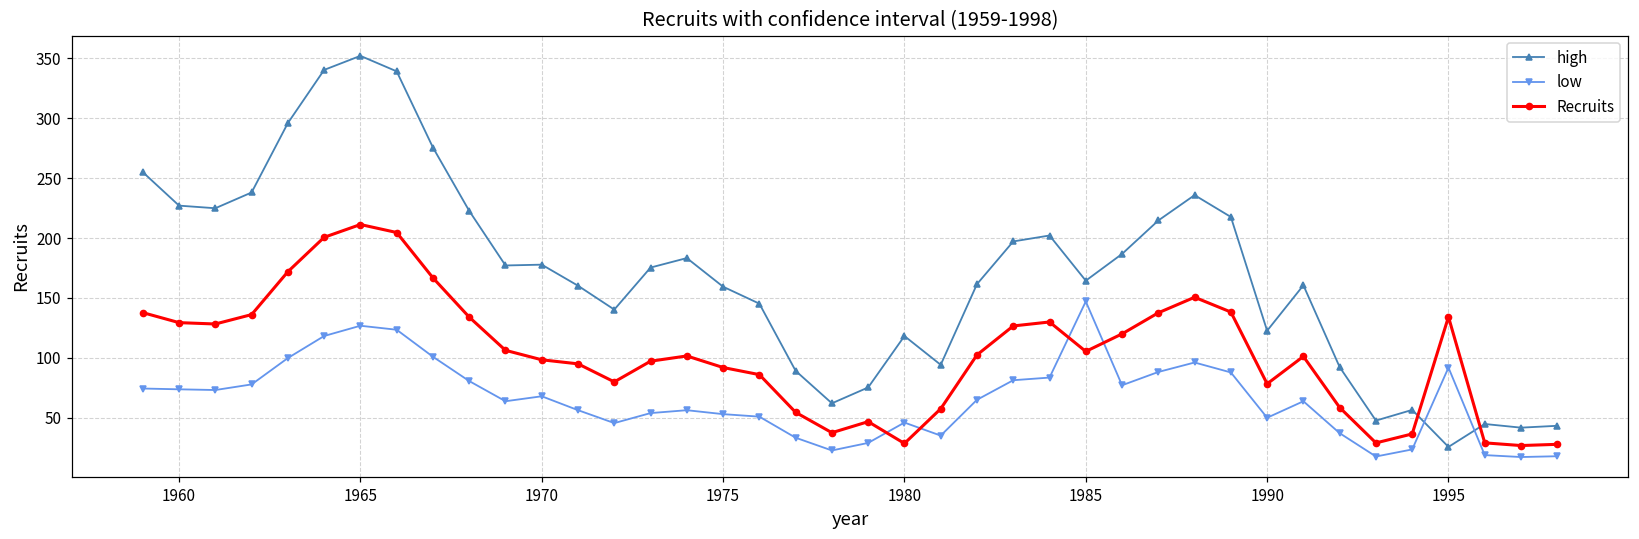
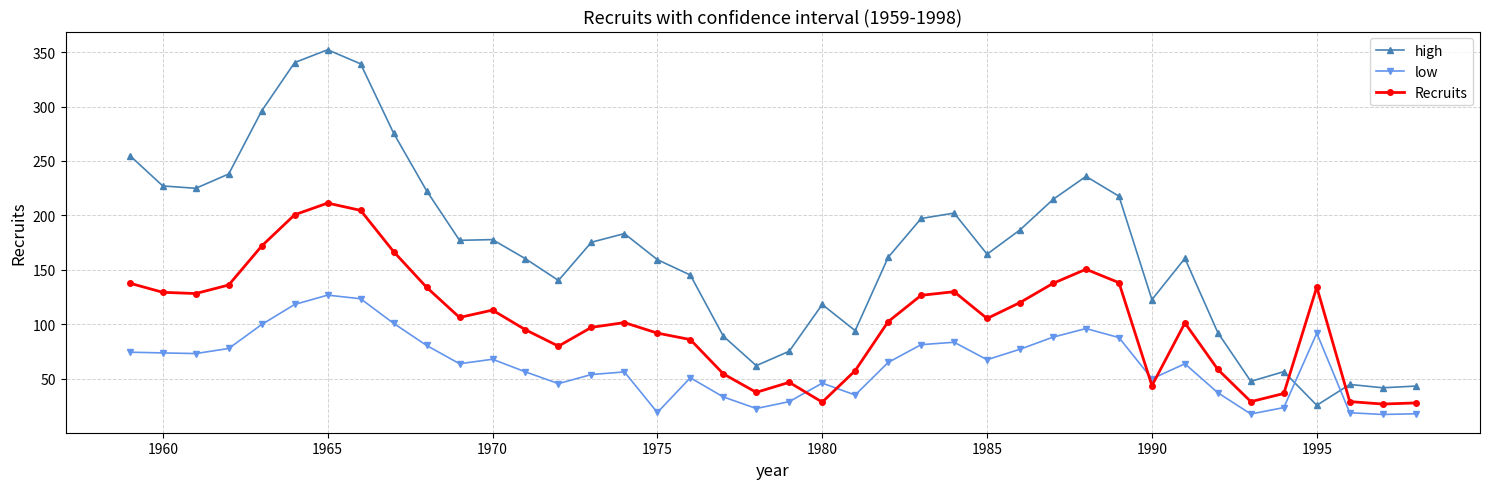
Recruits, 1970: 98 -> 113
low, 1975: 53 -> 19
low, 1985: 147 -> 68
Recruits, 1990: 78 -> 44
